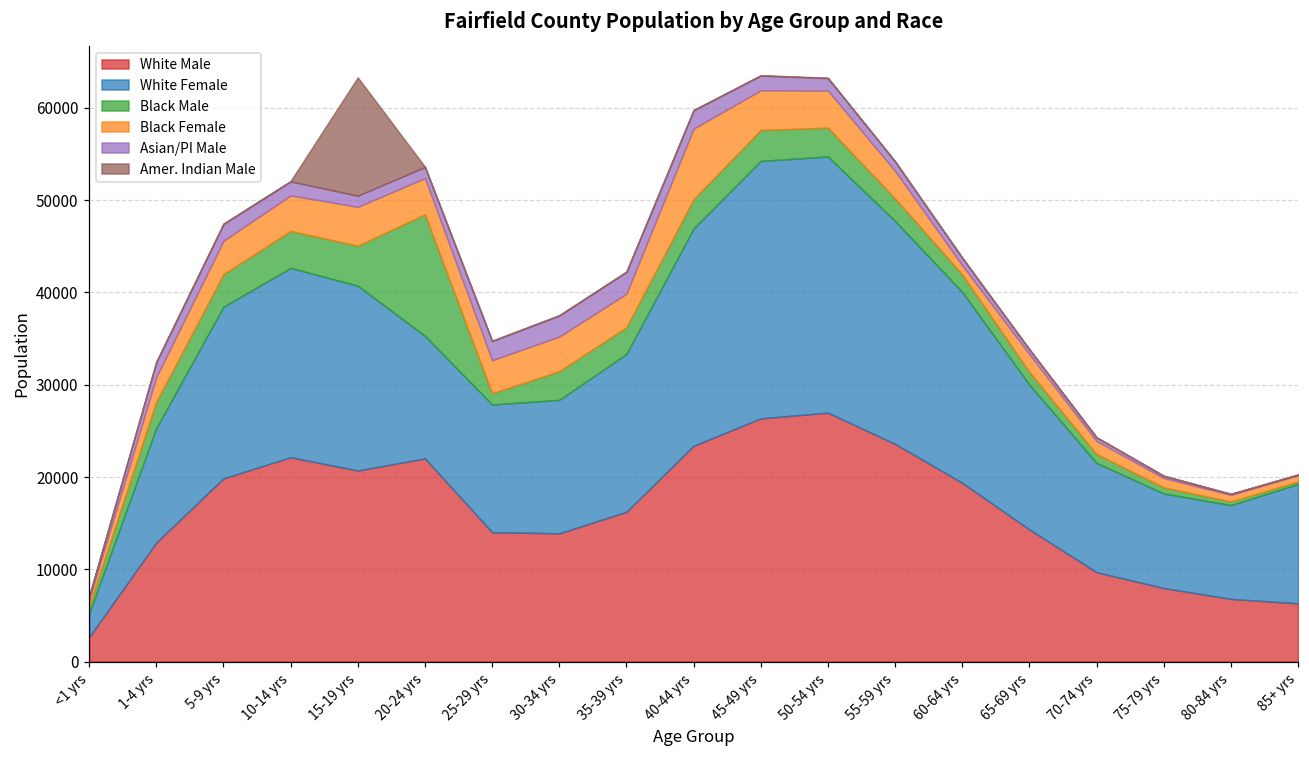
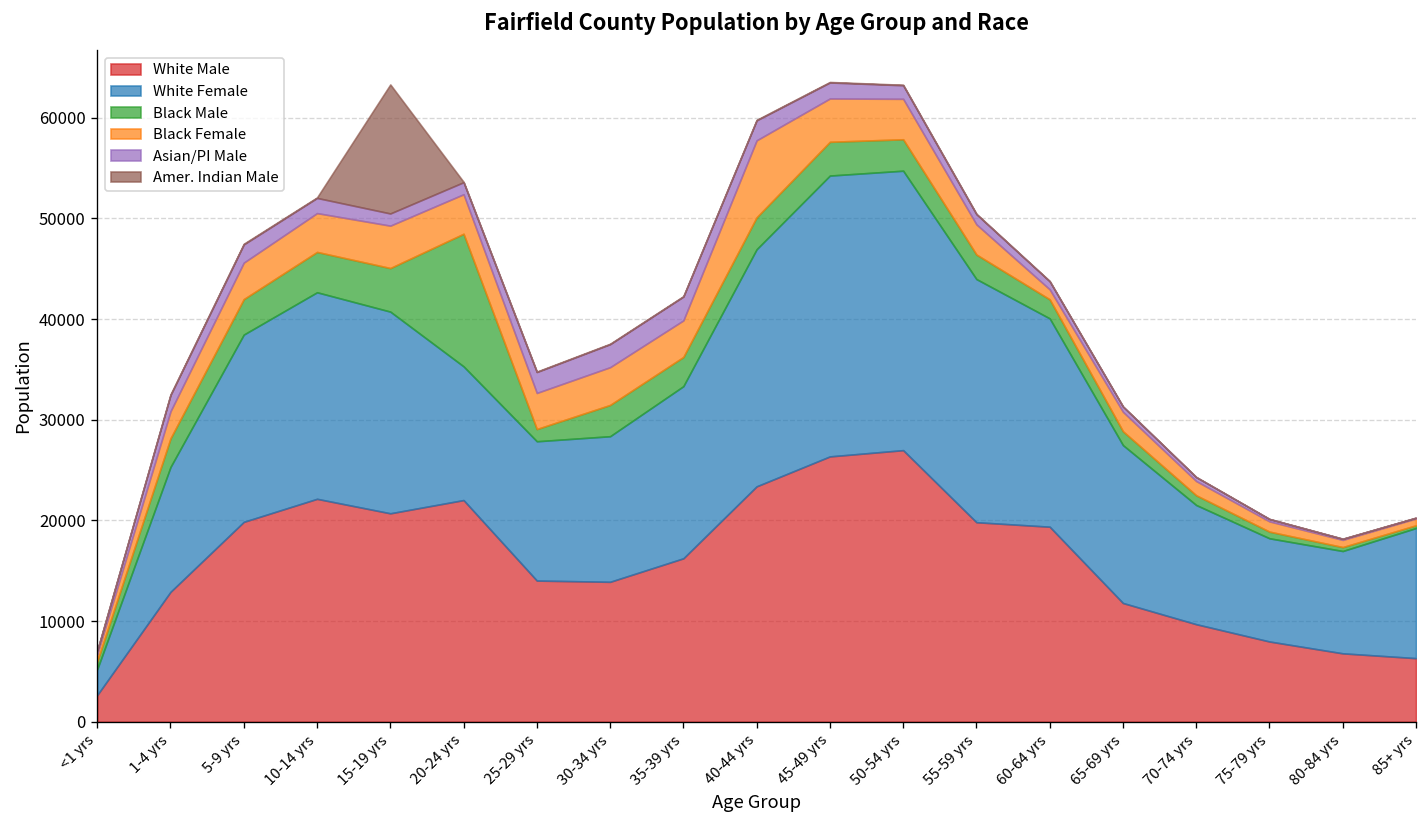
White Male, 55-59 yrs: 24000 -> 20000
White Male, 65-69 yrs: 14000 -> 12000
